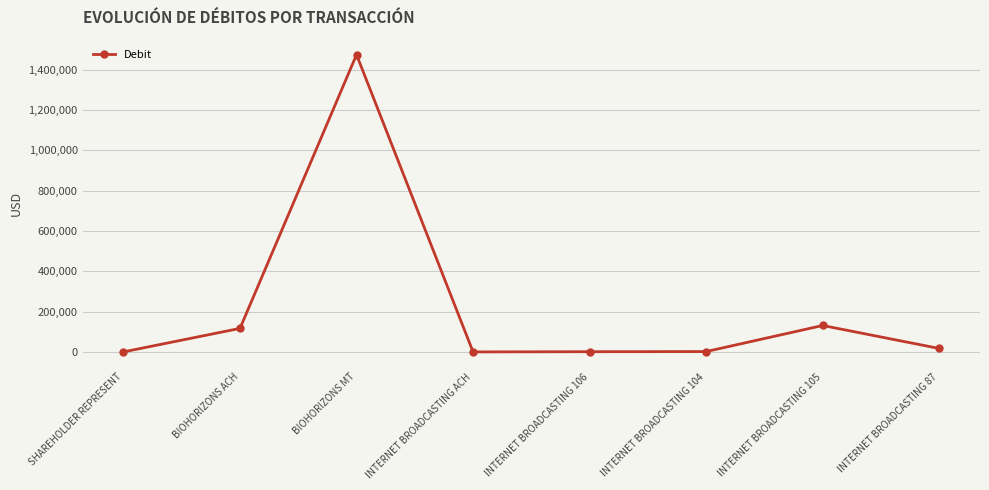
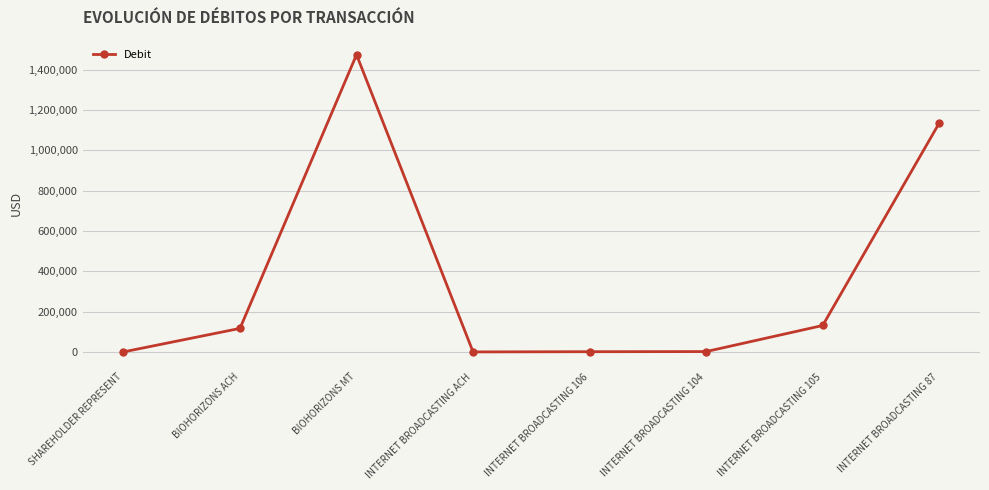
INTERNET BROADCASTING 87: 20,000 -> 1,130,000
